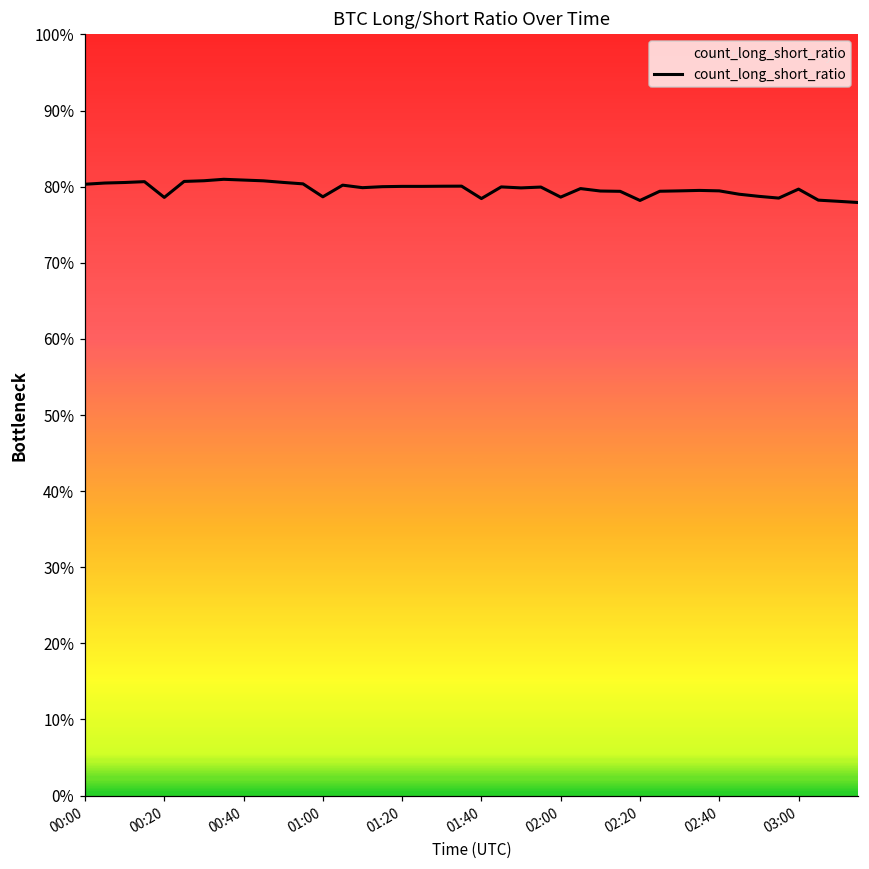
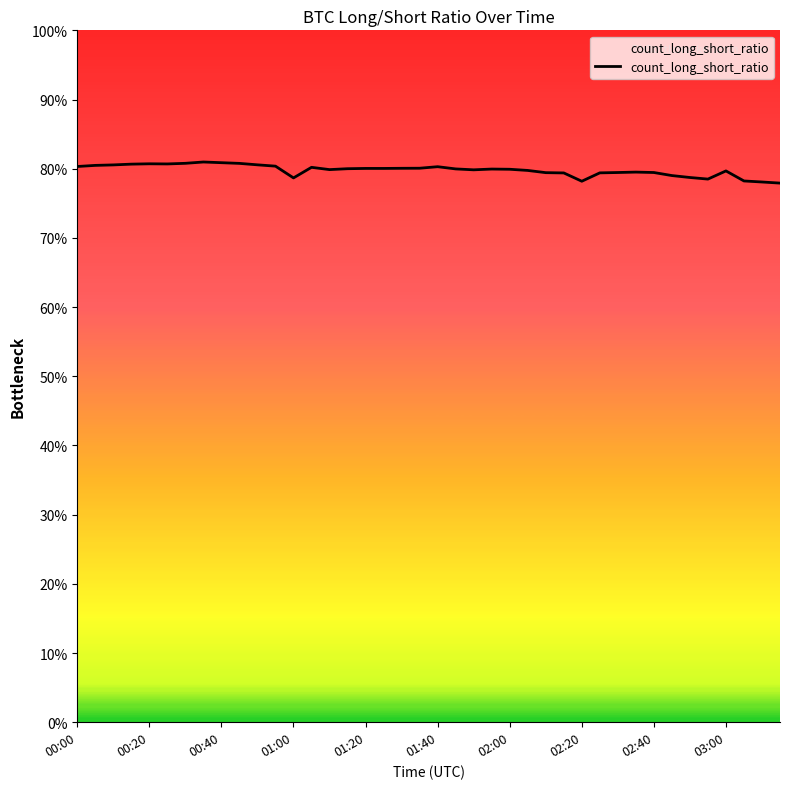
00:20: 79% -> 81%
01:40: 78% -> 80%
02:00: 79% -> 80%
